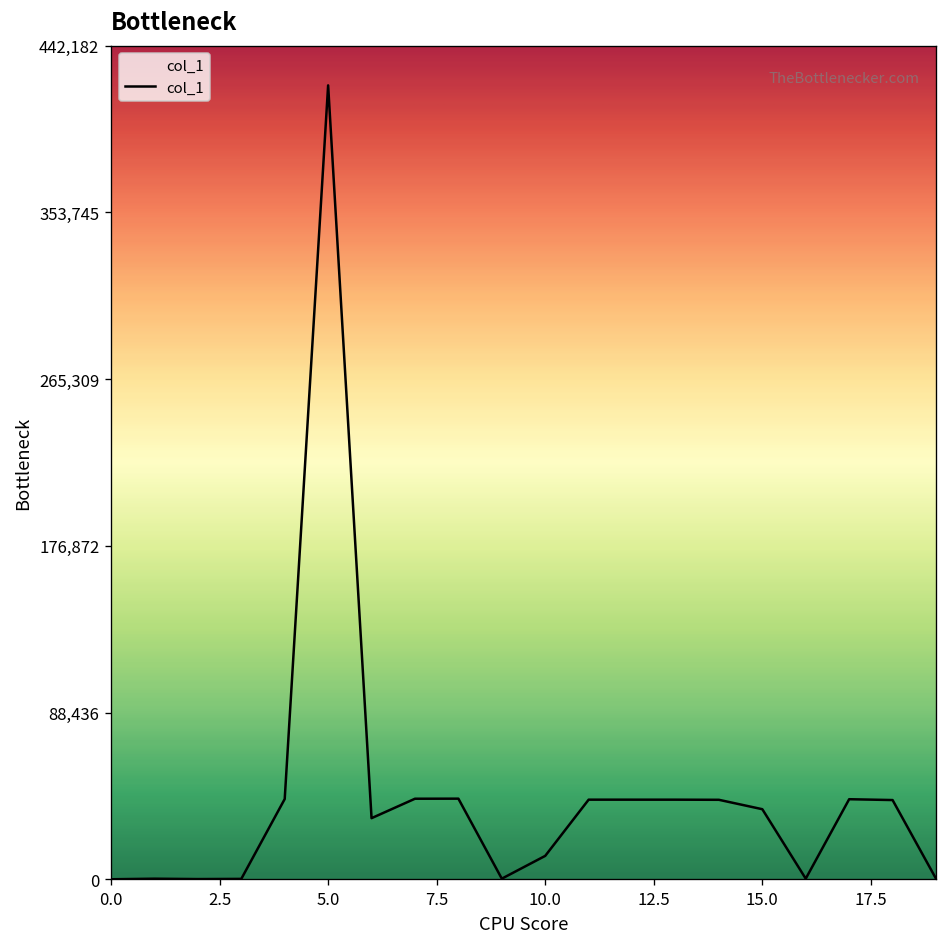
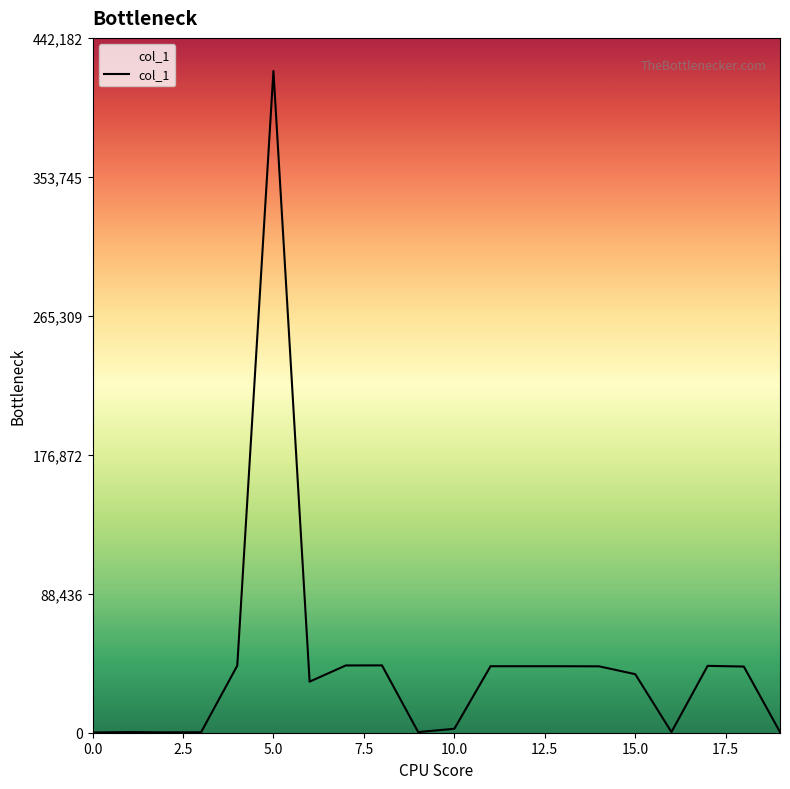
10.0: 13,000 -> 3,000
